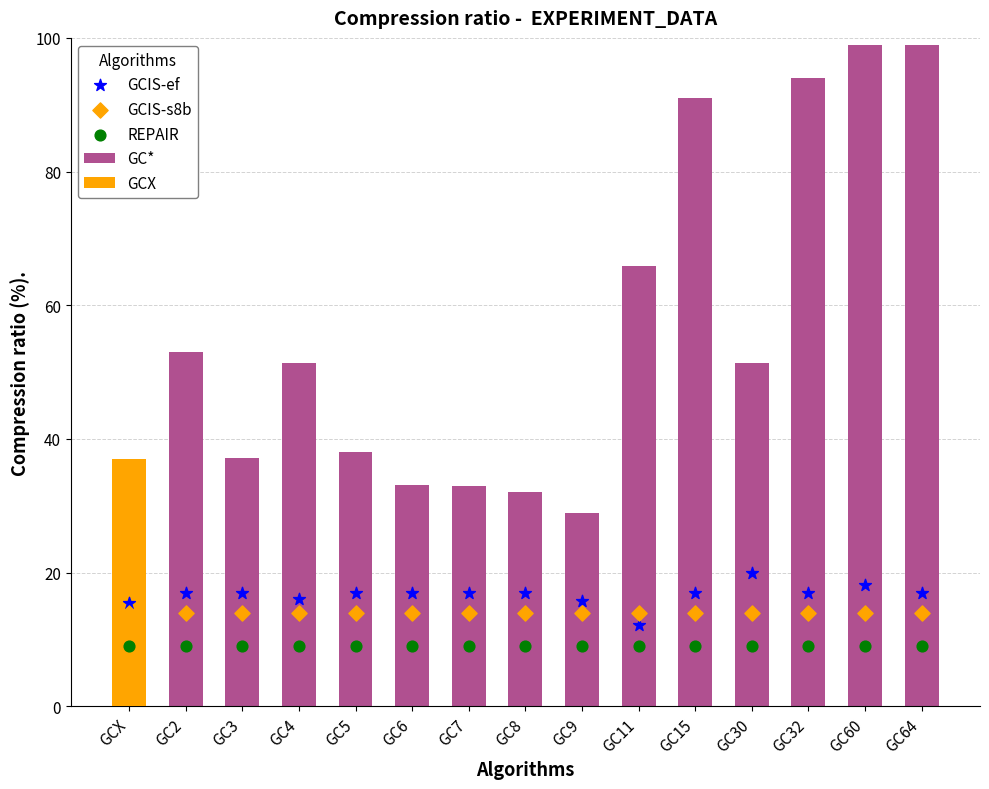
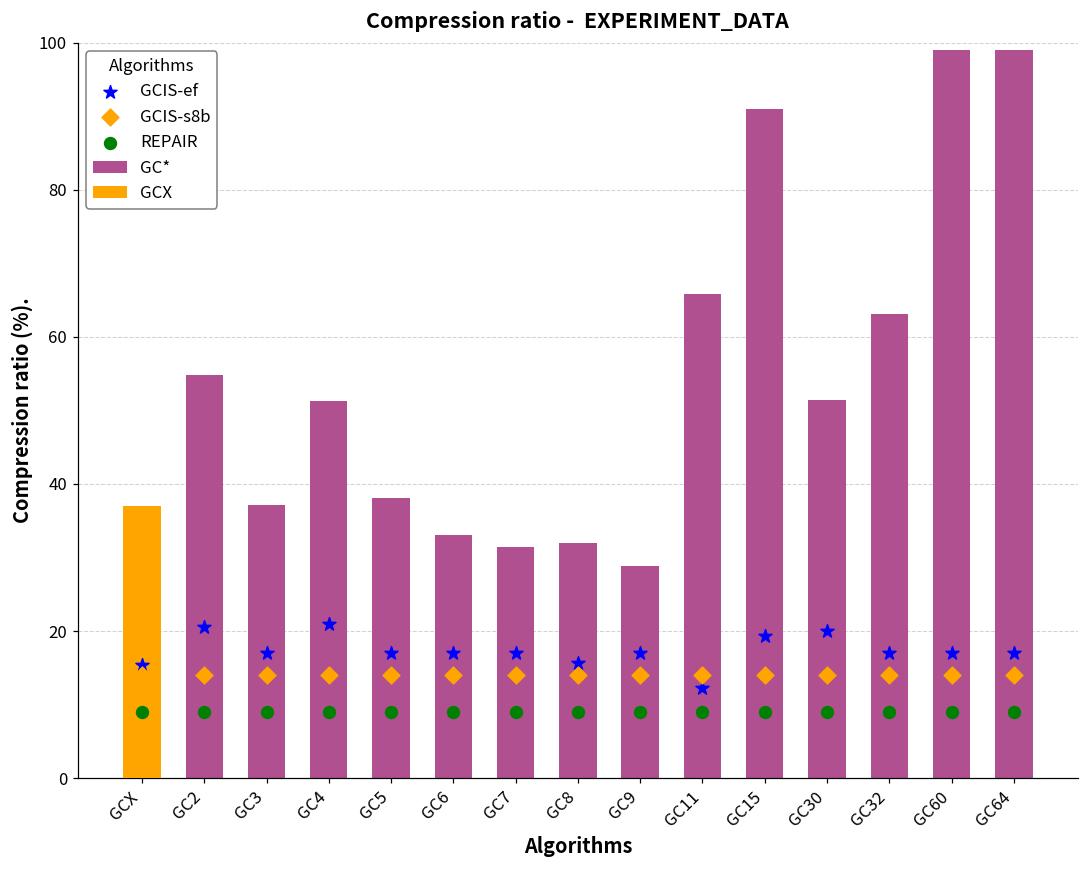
GC*, GC2: 53 -> 55
GCIS-ef, GC2: 17 -> 21
GCIS-ef, GC4: 16 -> 21
GC*, GC7: 33 -> 31
GCIS-ef, GC8: 17 -> 16
GCIS-ef, GC9: 16 -> 17
GCIS-ef, GC15: 17 -> 19
GC*, GC32: 94 -> 63
GCIS-ef, GC60: 18 -> 17
